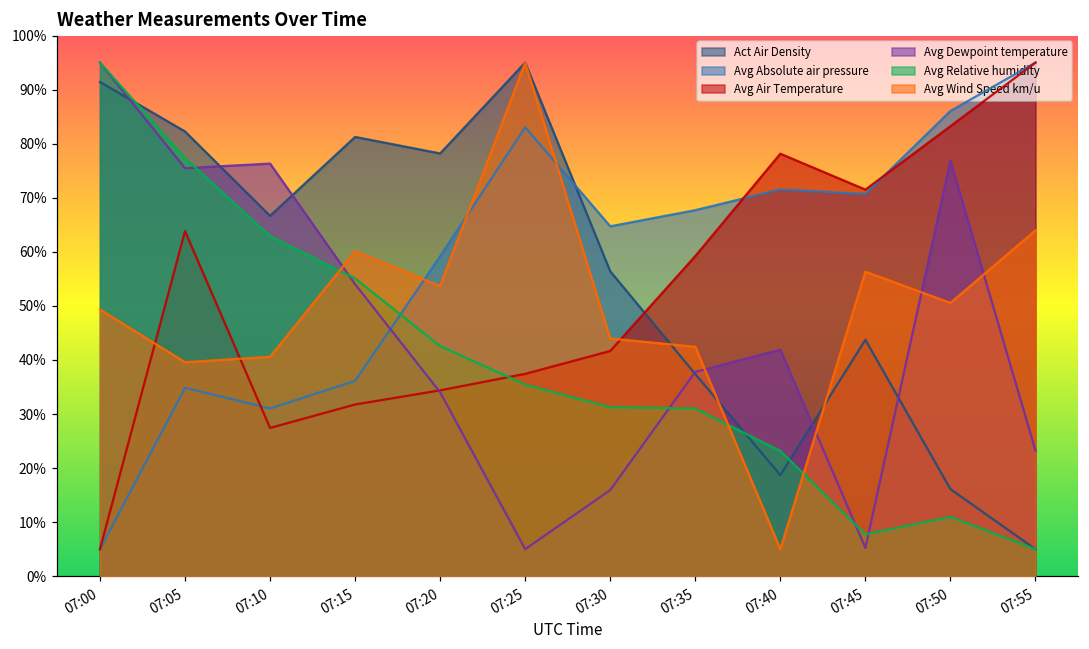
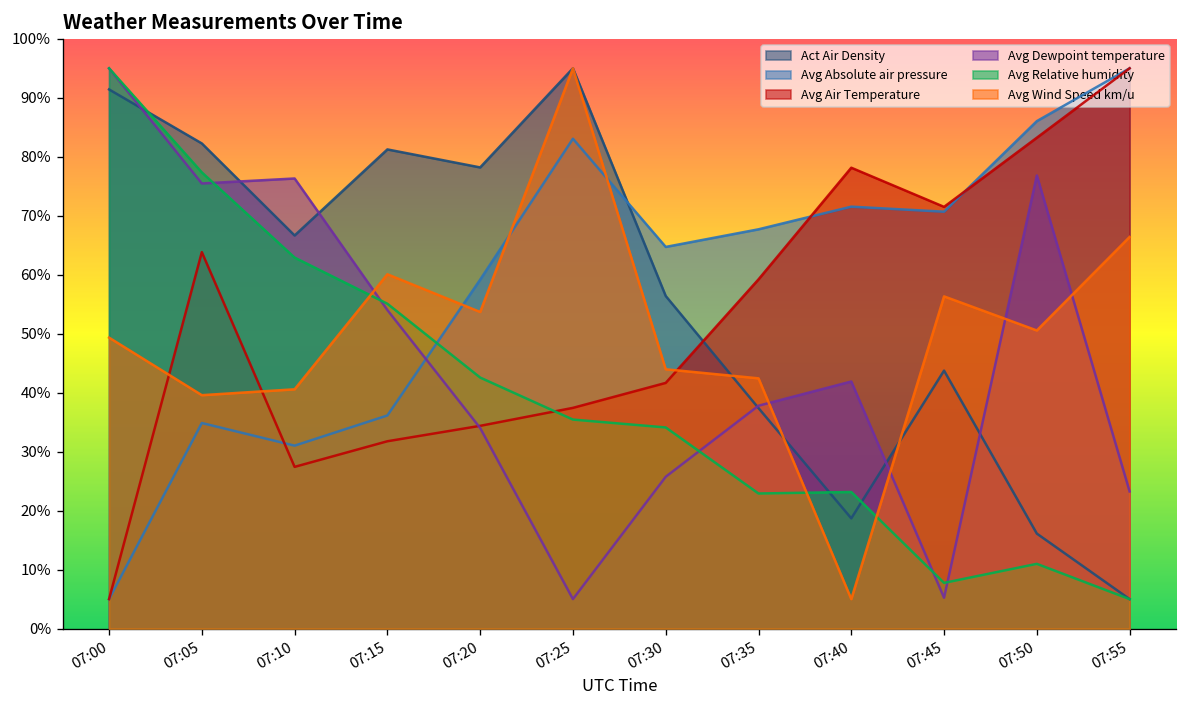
Avg Dewpoint temperature, 07:30: 16% -> 26%
Avg Relative humidity, 07:30: 31% -> 34%
Avg Relative humidity, 07:35: 31% -> 23%
Avg Wind Speed km/u, 07:55: 64% -> 66%
